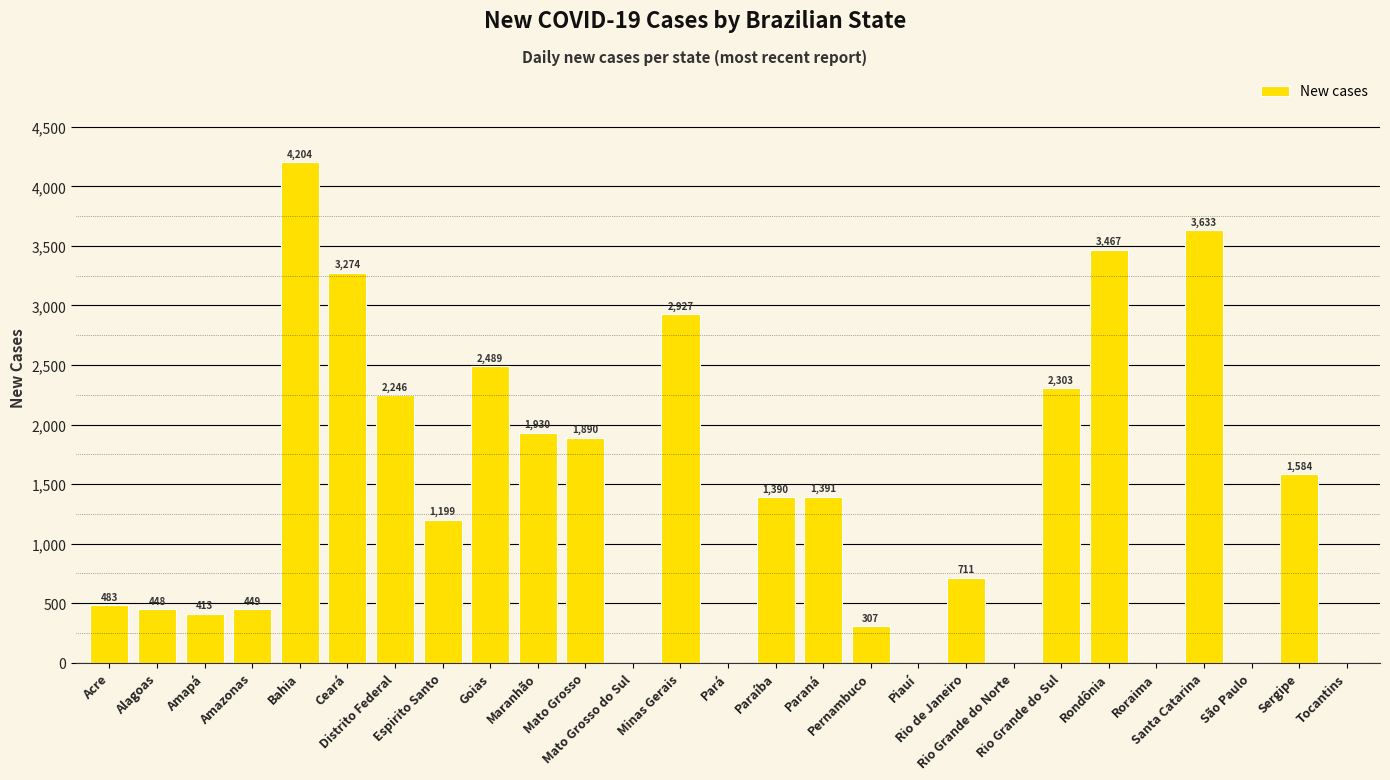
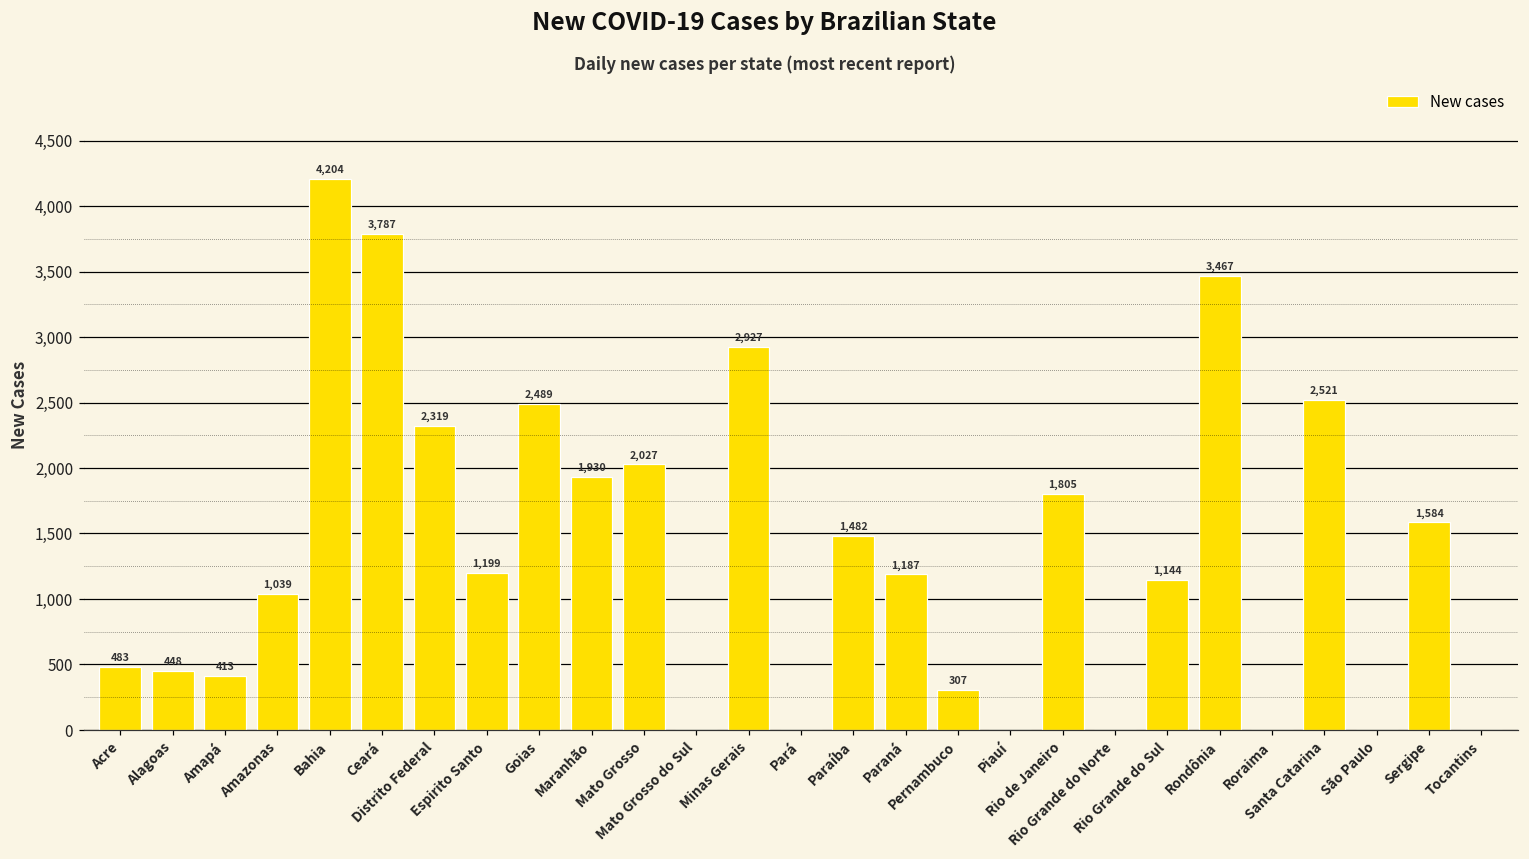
Amazonas: 449 -> 1,039
Ceará: 3,274 -> 3,787
Distrito Federal: 2,246 -> 2,319
Mato Grosso: 1,890 -> 2,027
Paraíba: 1,390 -> 1,482
Paraná: 1,391 -> 1,187
Rio de Janeiro: 711 -> 1,805
Rio Grande do Sul: 2,303 -> 1,144
Santa Catarina: 3,633 -> 2,521
